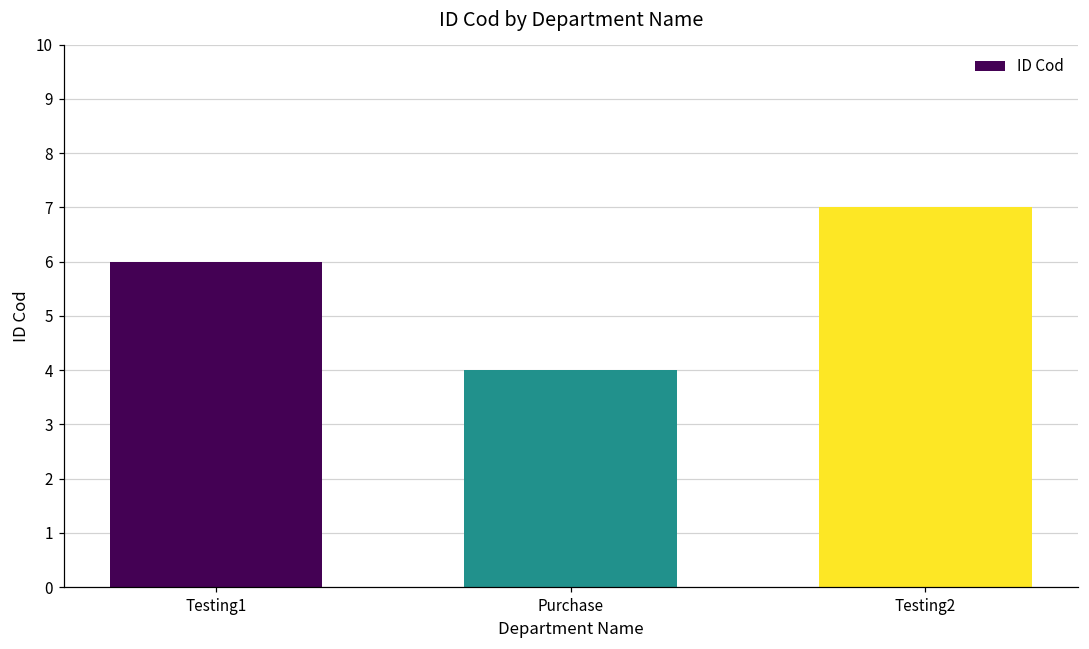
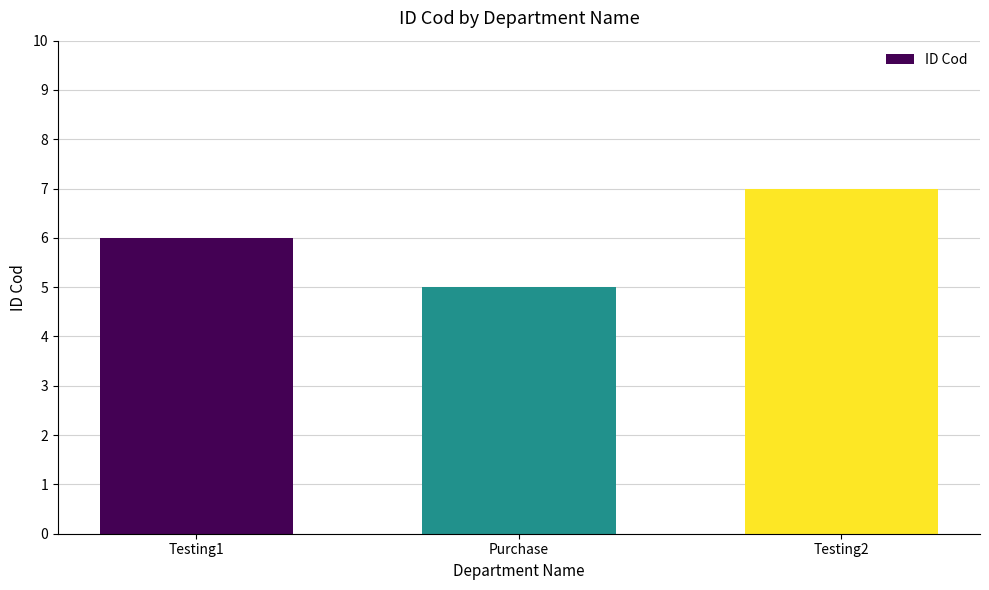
Purchase: 4 -> 5
